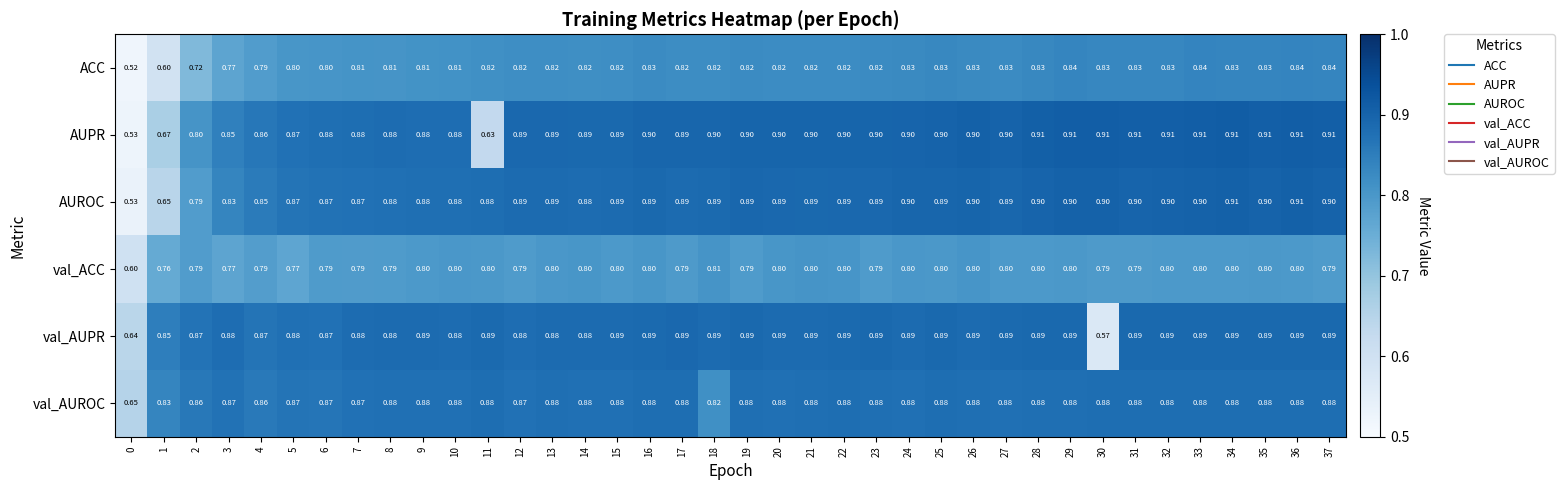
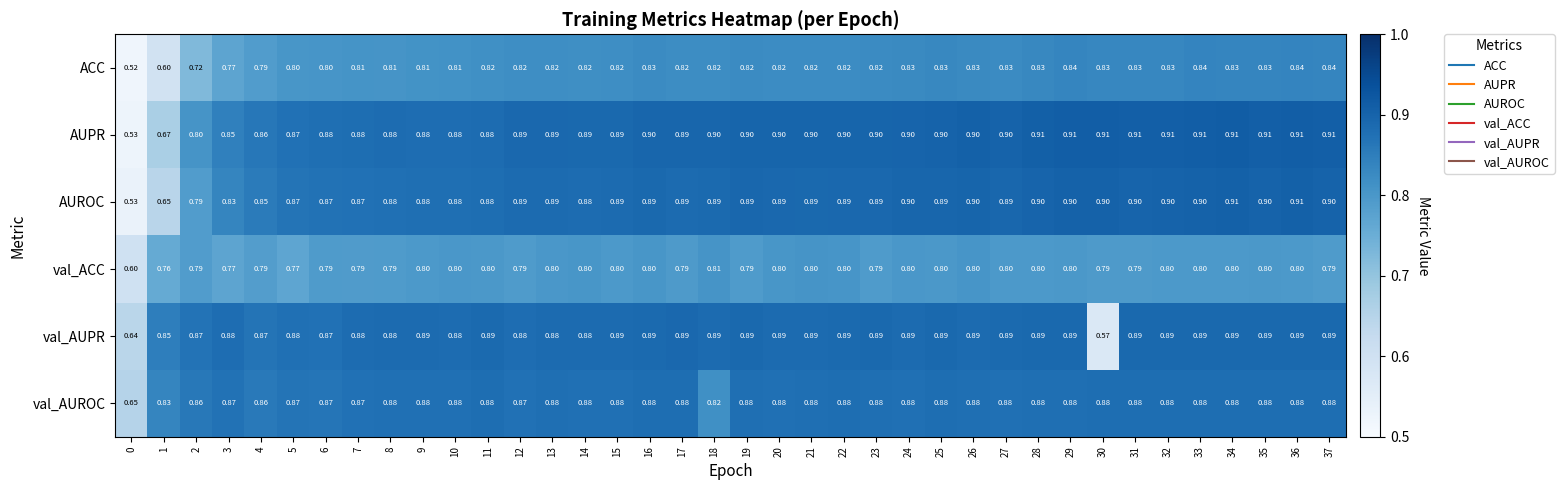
AUPR, 11: 0.63 -> 0.88
